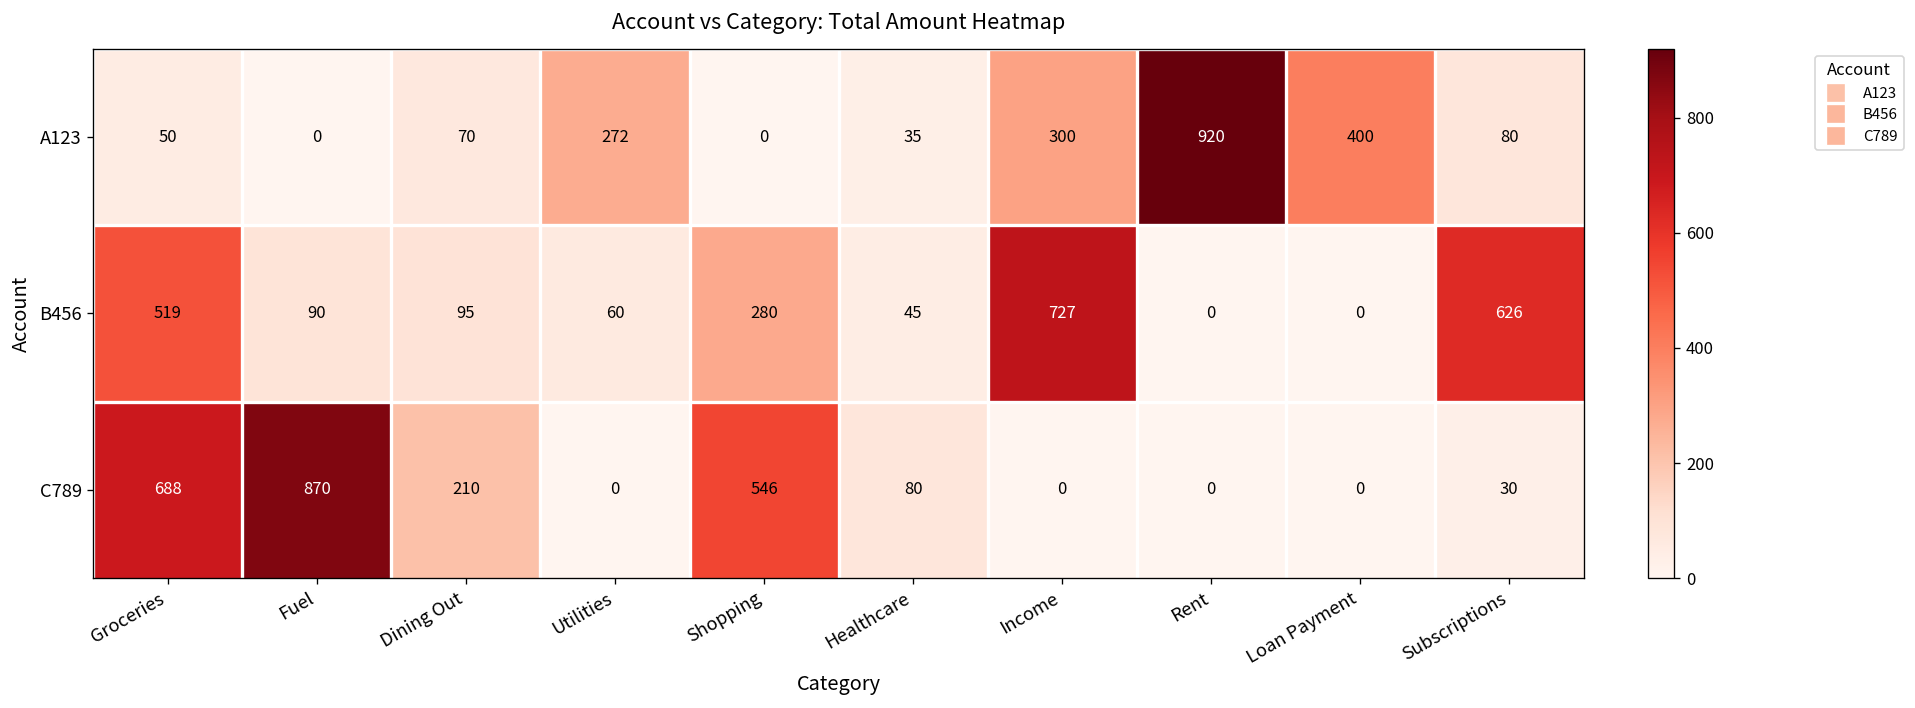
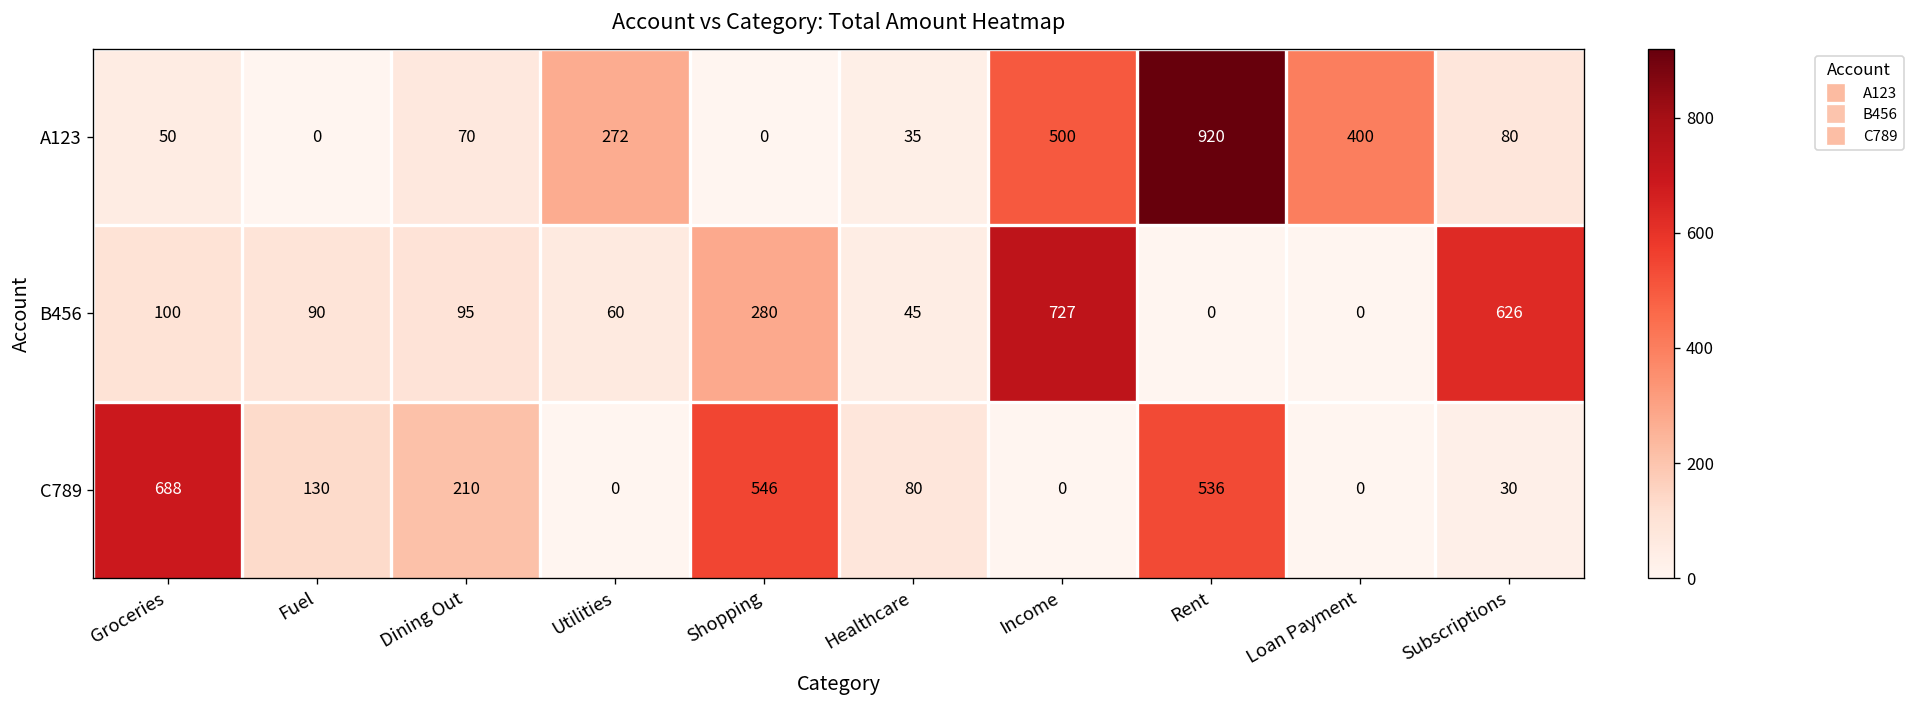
A123, Income: 300 -> 500
B456, Groceries: 519 -> 100
C789, Fuel: 870 -> 130
C789, Rent: 0 -> 536
